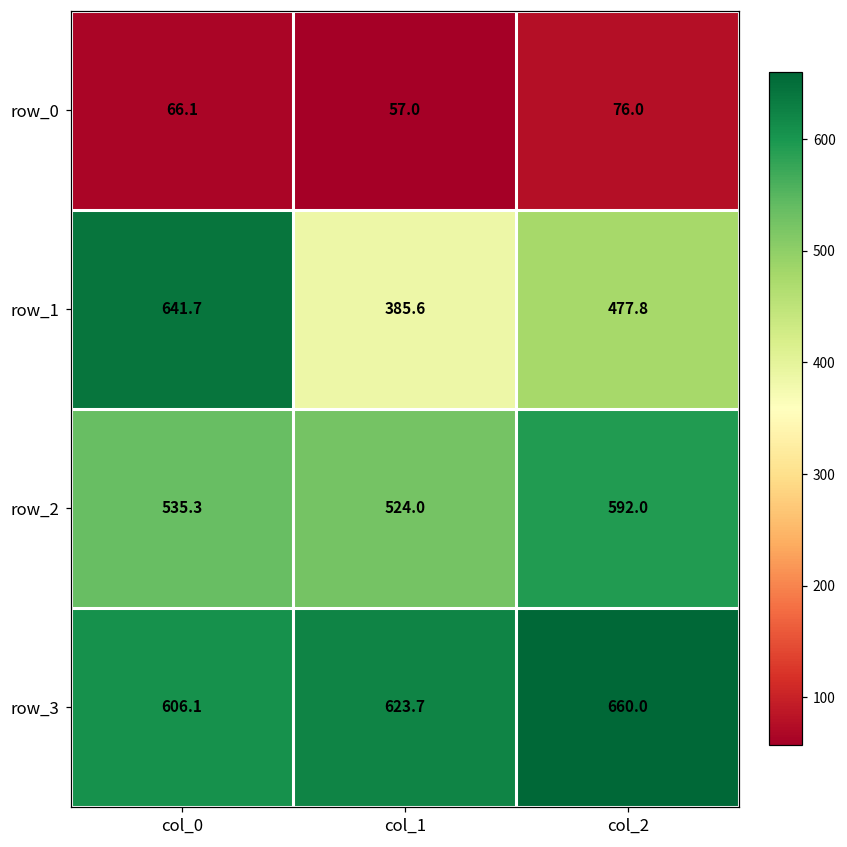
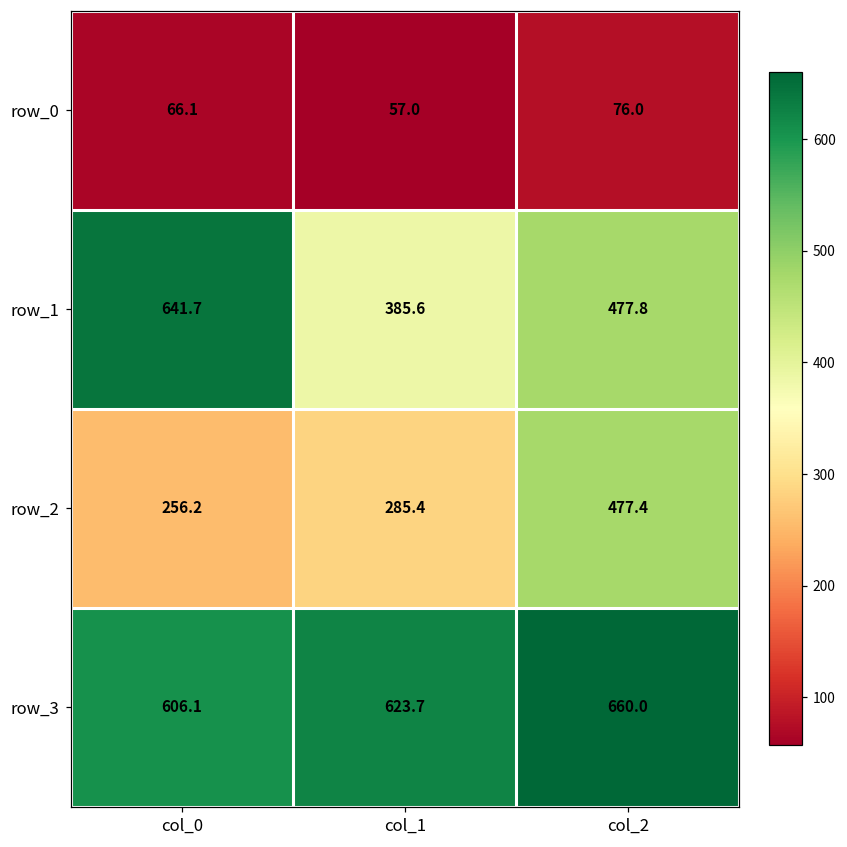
row_2, col_0: 535.3 -> 256.2
row_2, col_1: 524.0 -> 285.4
row_2, col_2: 592.0 -> 477.4
